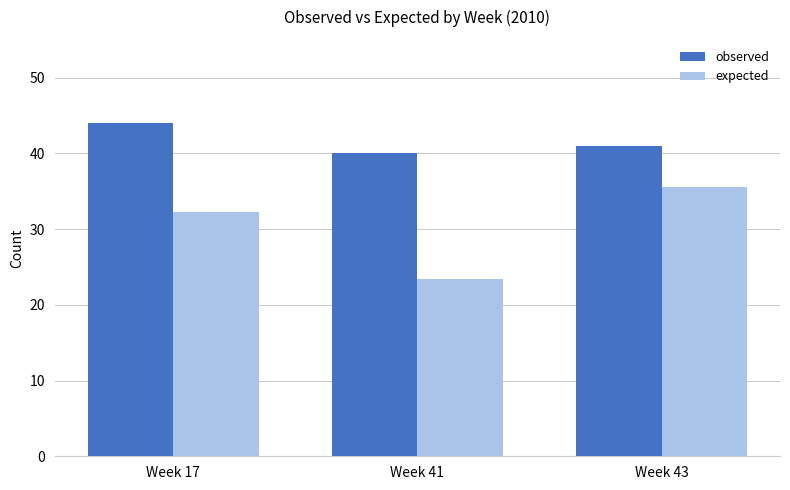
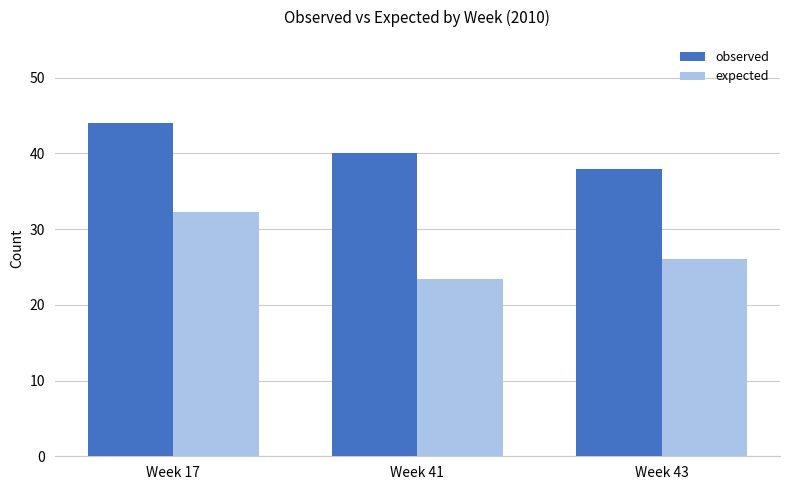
observed, Week 43: 41 -> 38
expected, Week 43: 36 -> 26
